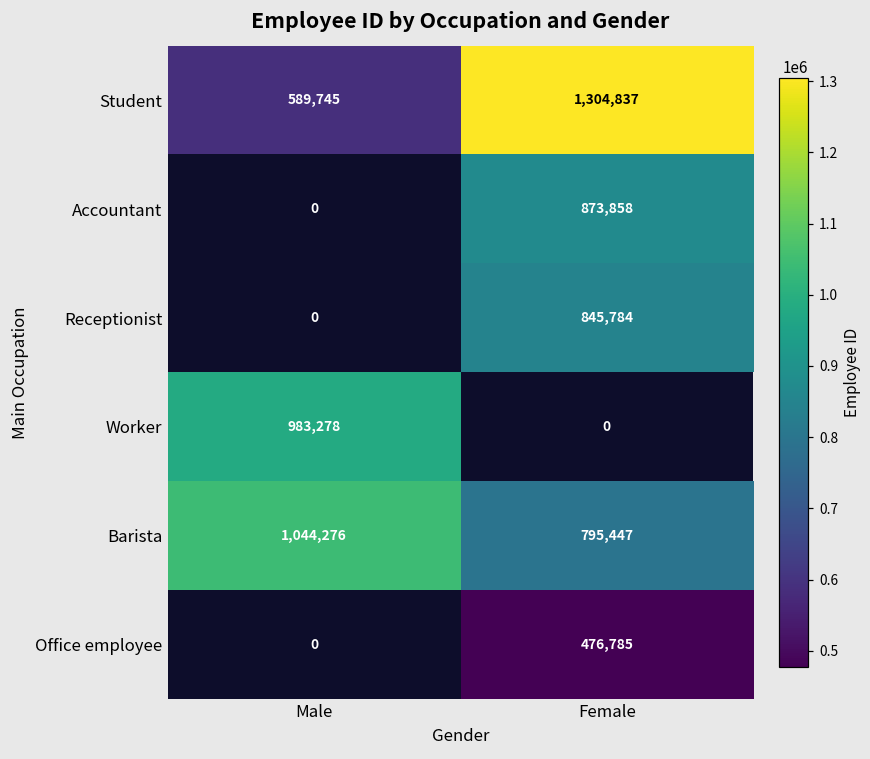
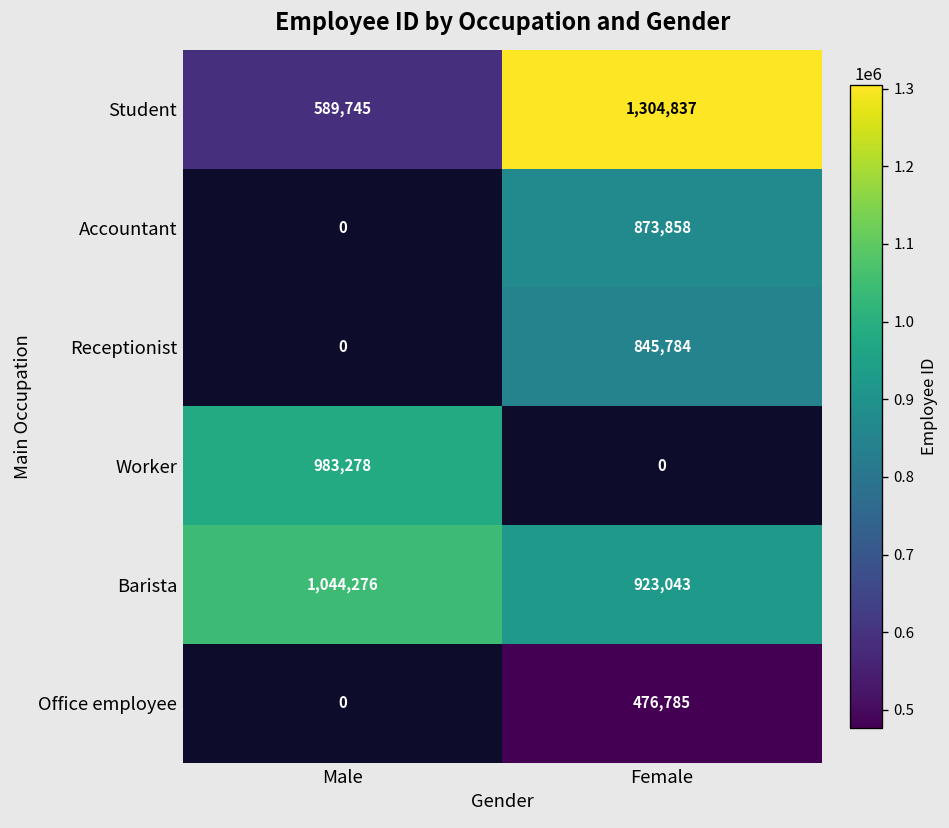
Barista, Female: 795,447 -> 923,043
